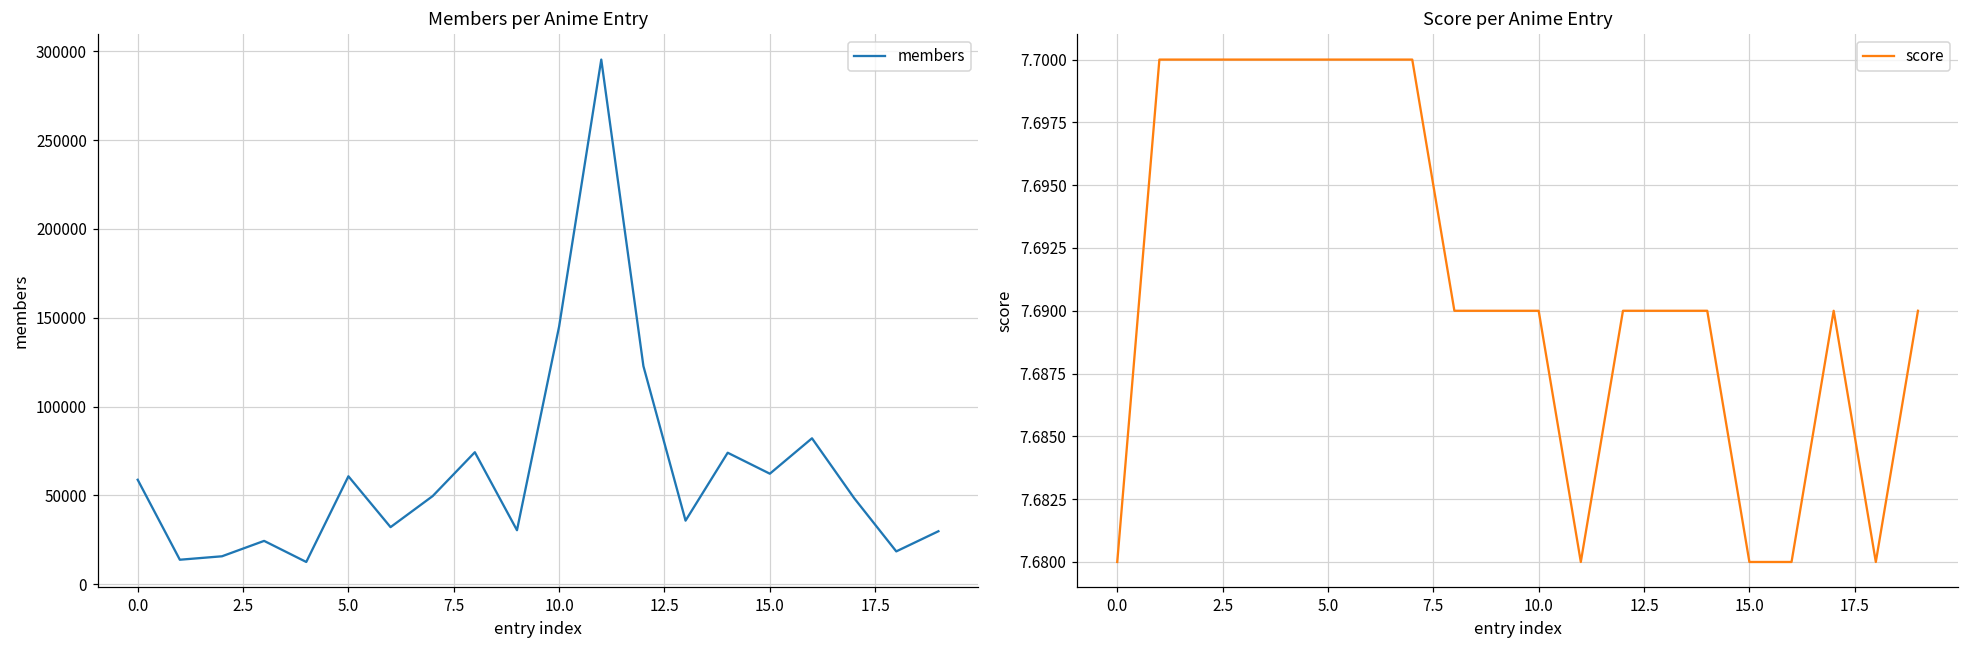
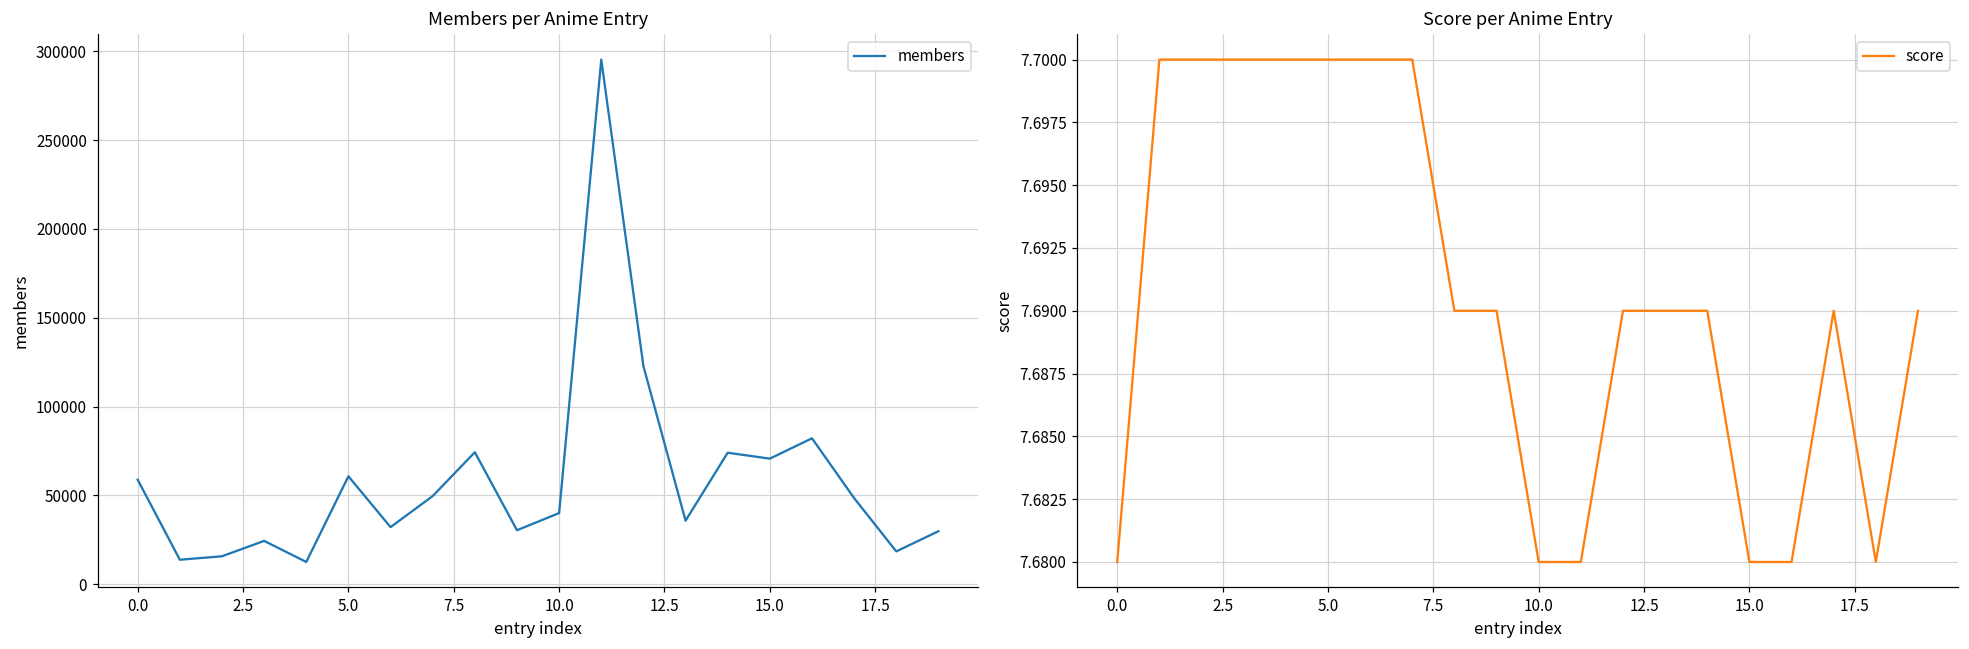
Members per Anime Entry, 10.0: 145000 -> 40000
Members per Anime Entry, 15.0: 62000 -> 71000
Score per Anime Entry, 10.0: 7.69 -> 7.68
